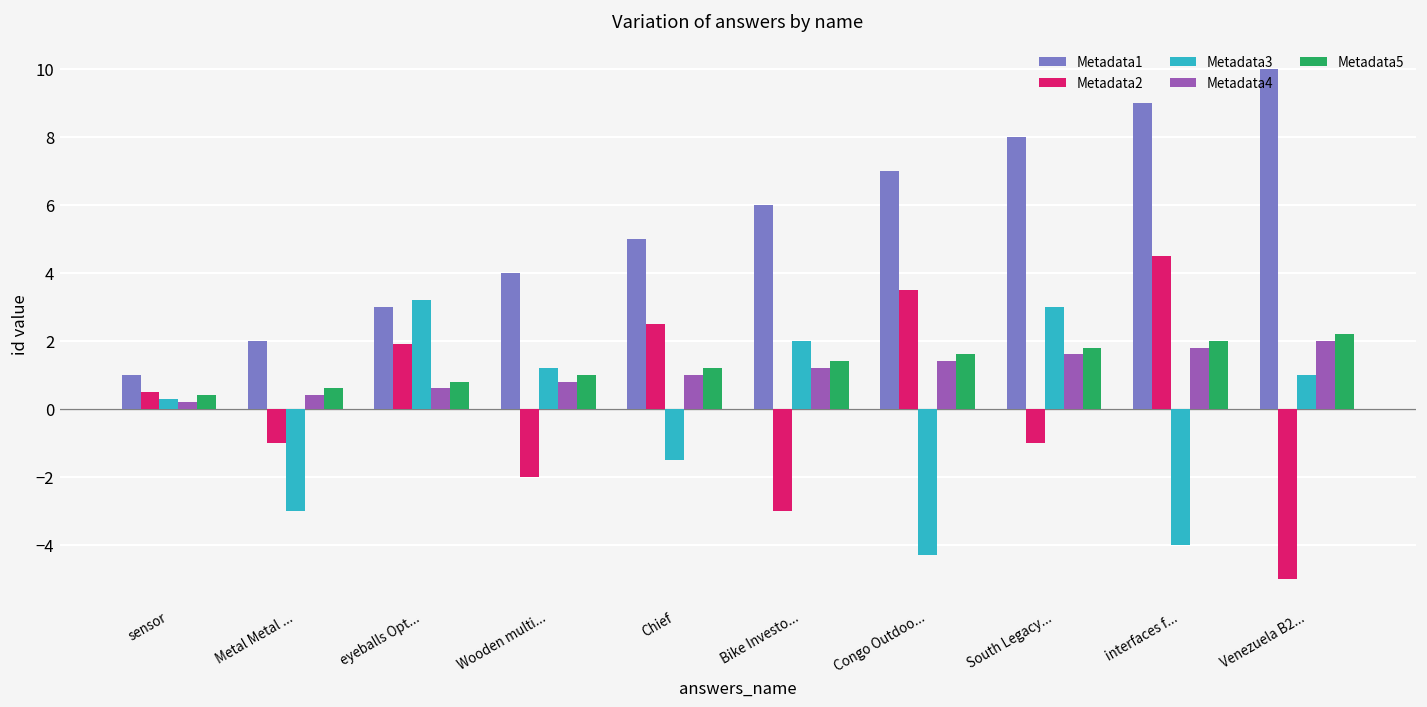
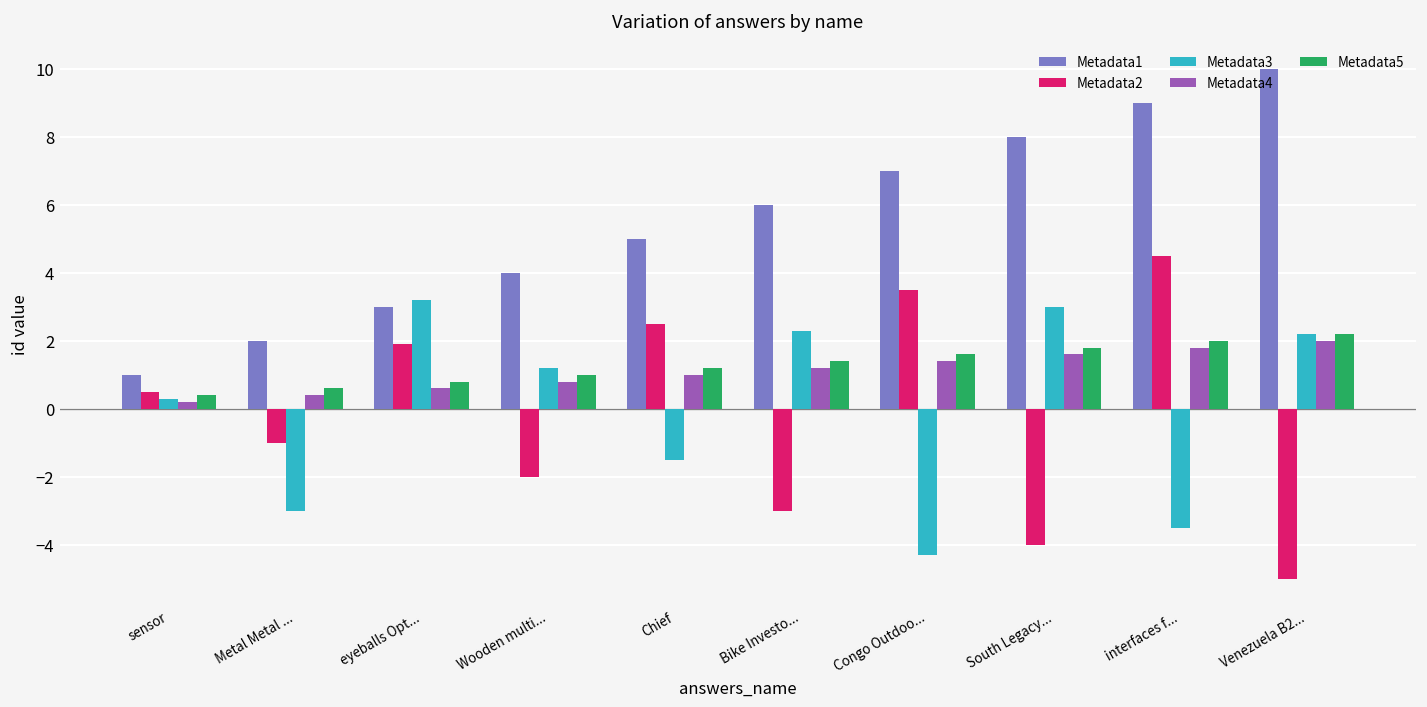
Metadata3, Bike Investo...: 2.0 -> 2.3
Metadata2, South Legacy...: -1 -> -4
Metadata3, interfaces f...: -4.0 -> -3.5
Metadata3, Venezuela B2...: 1.0 -> 2.2
